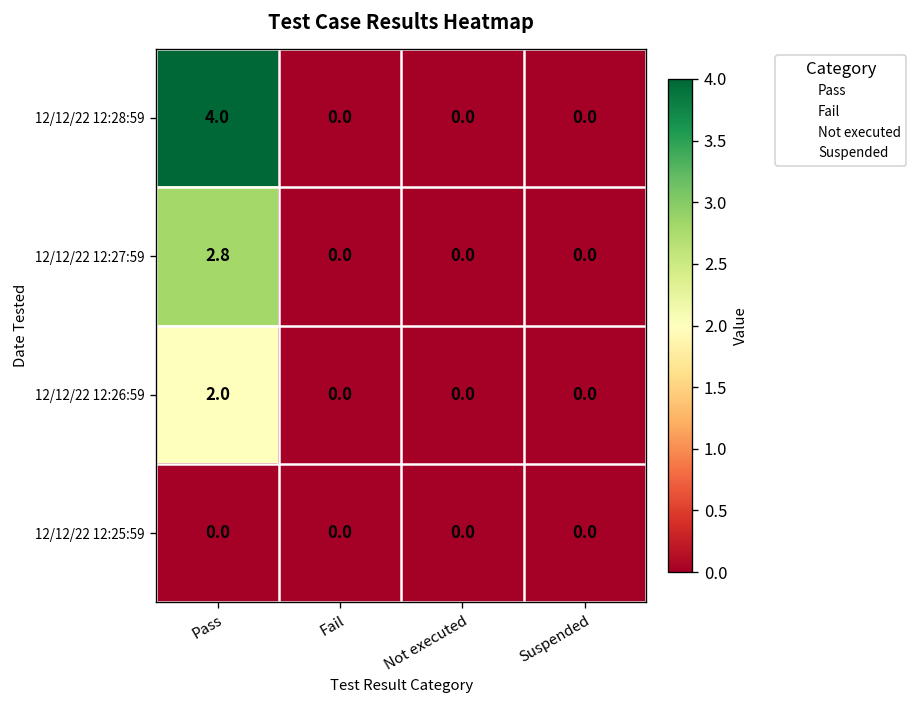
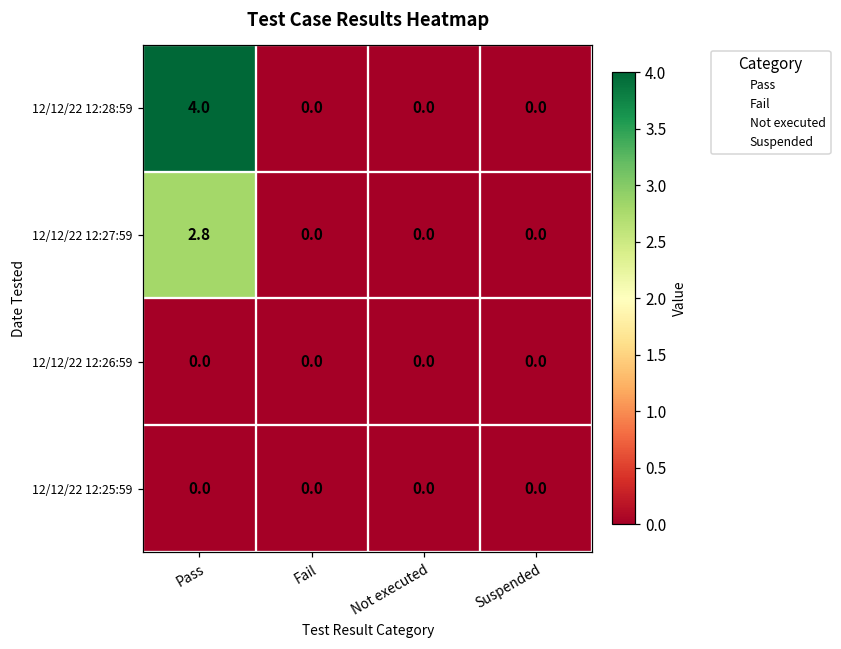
12/12/22 12:26:59, Pass: 2.0 -> 0.0
